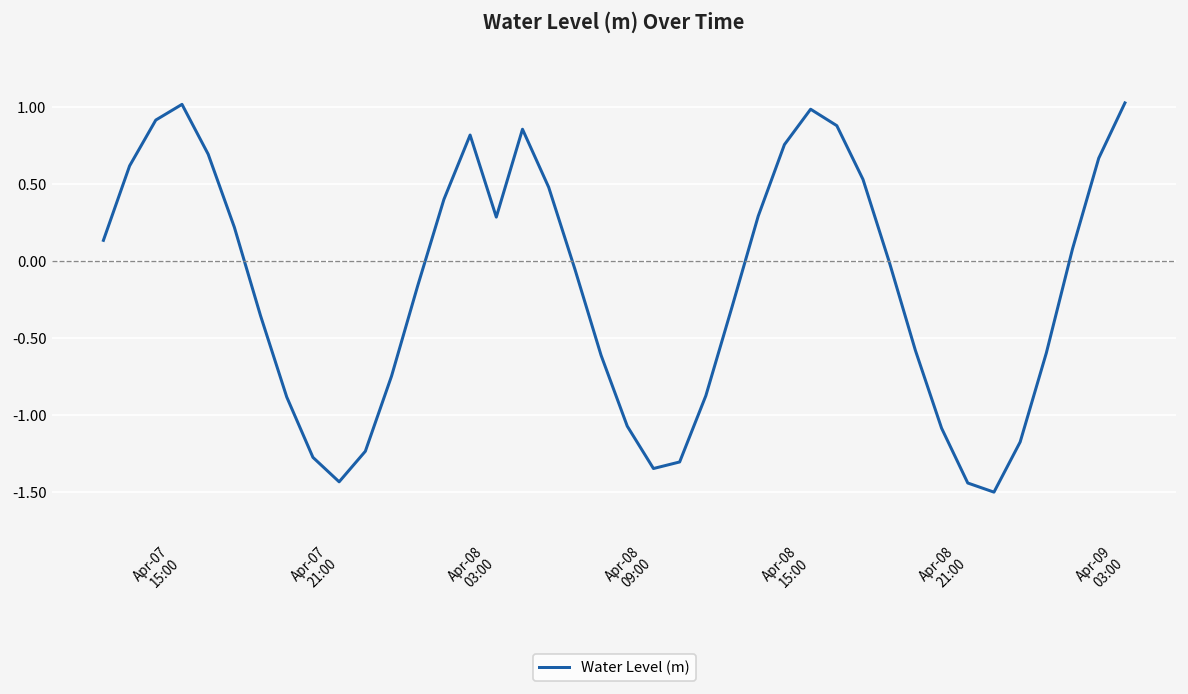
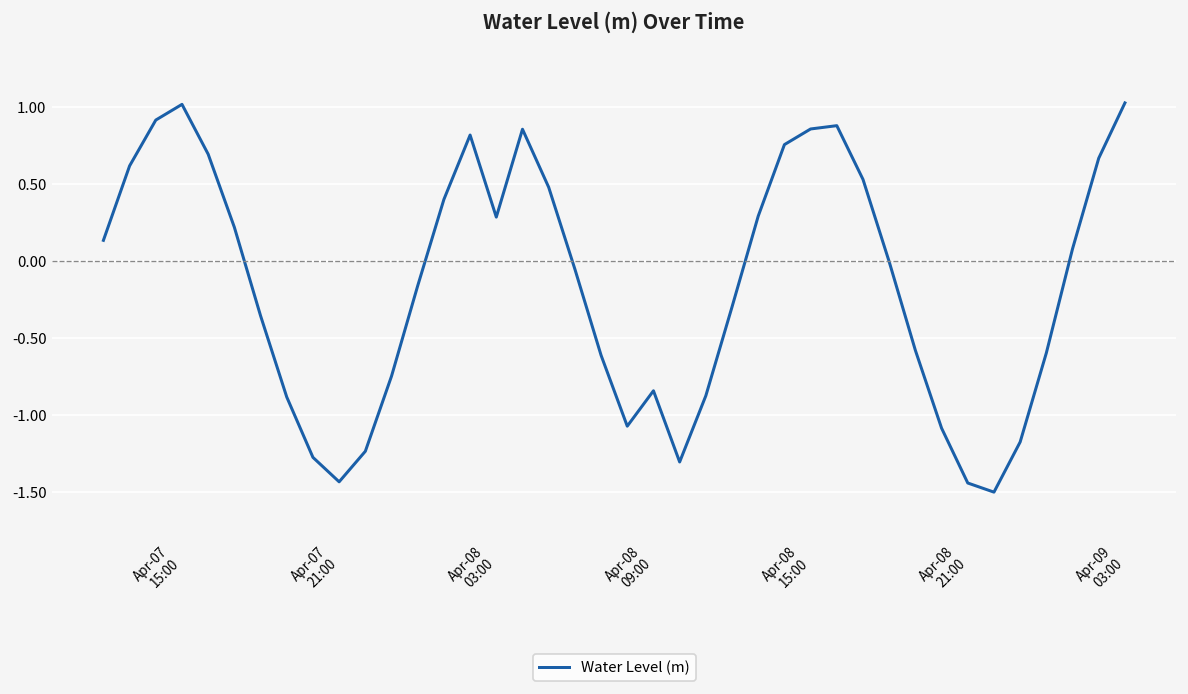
Apr-08 09:00: -1.35 -> -0.84
Apr-08 15:00: 0.98 -> 0.85
